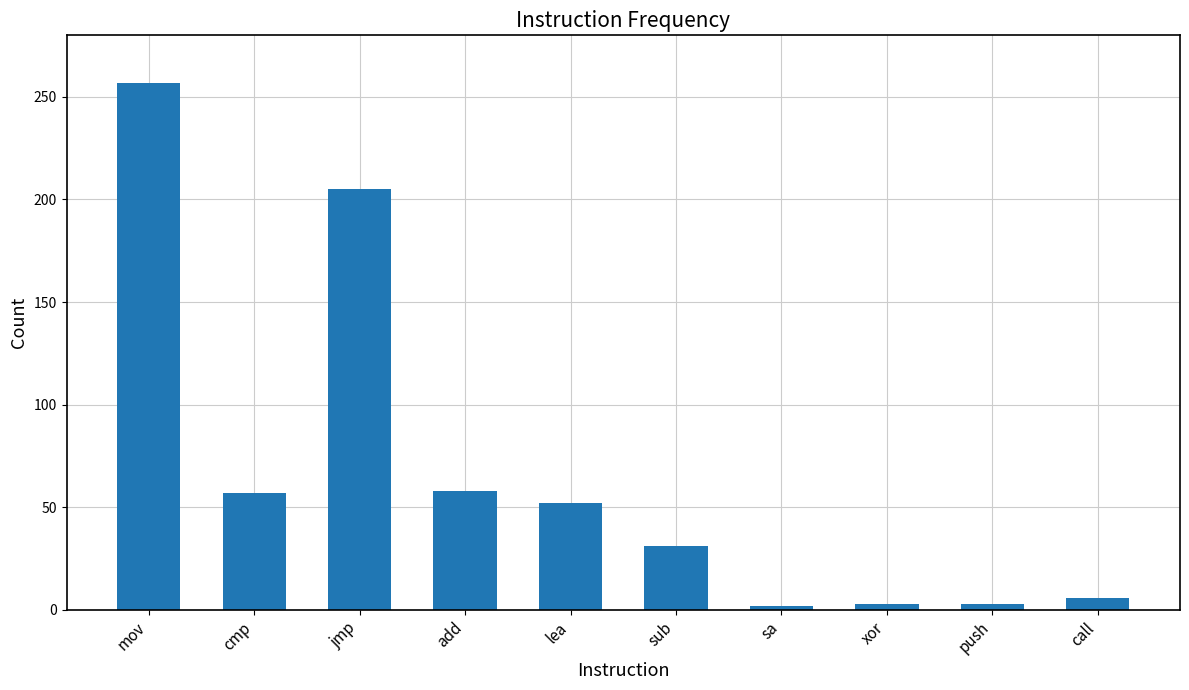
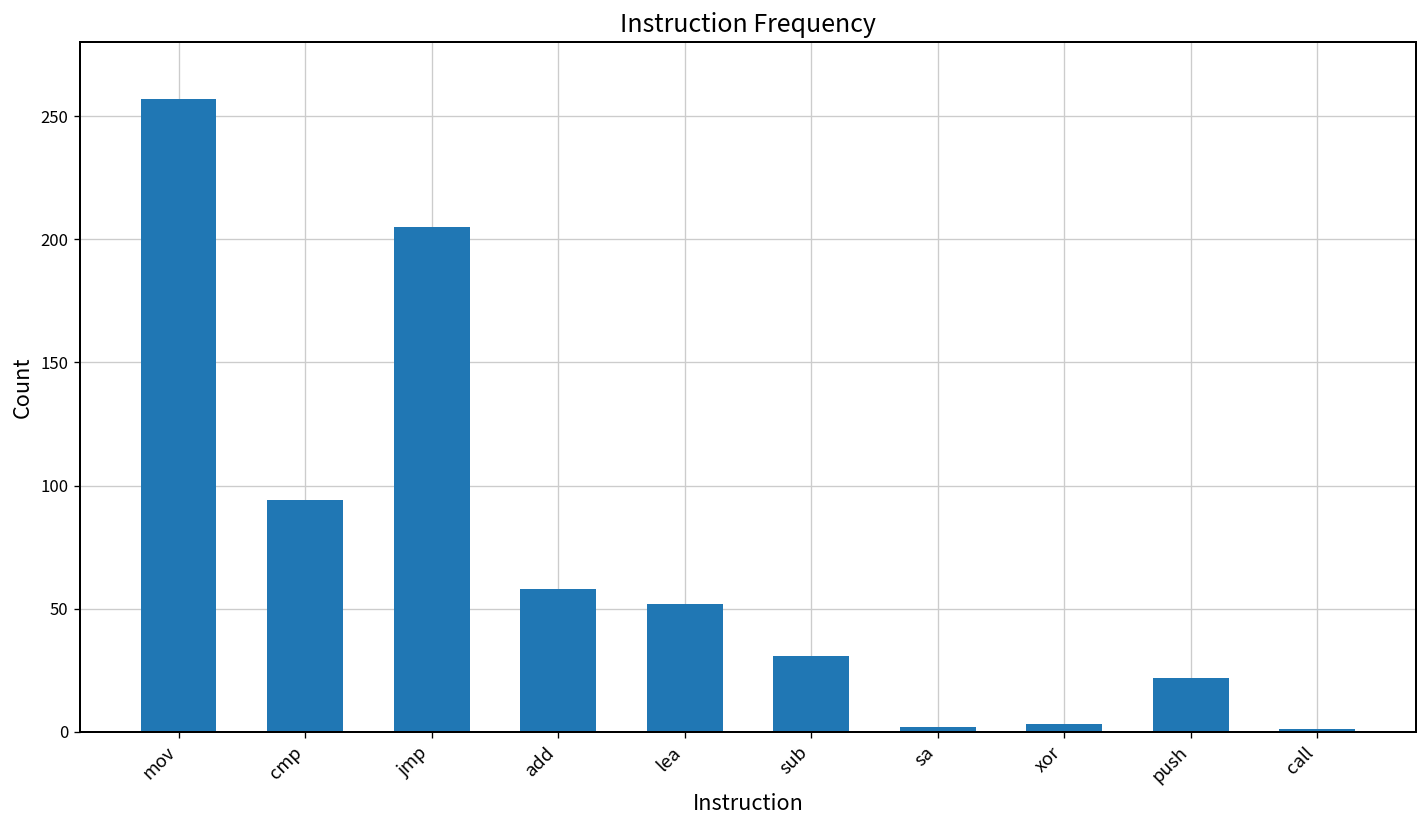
cmp: 57 -> 94
push: 3 -> 22
call: 6 -> 1
